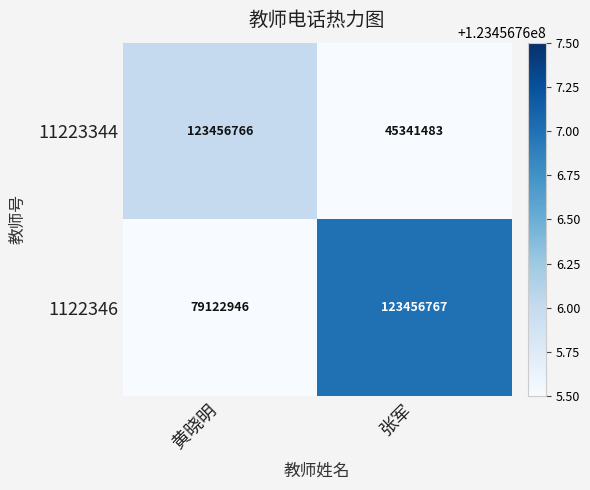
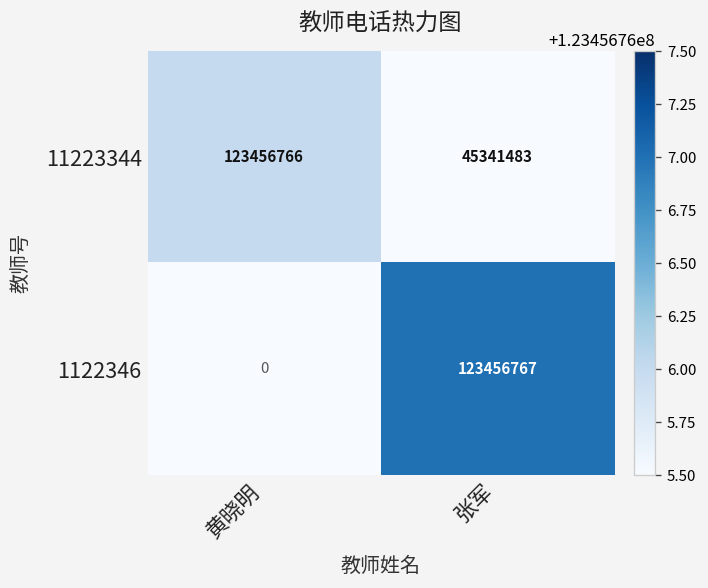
1122346, 黄晓明: 79122946 -> 0
